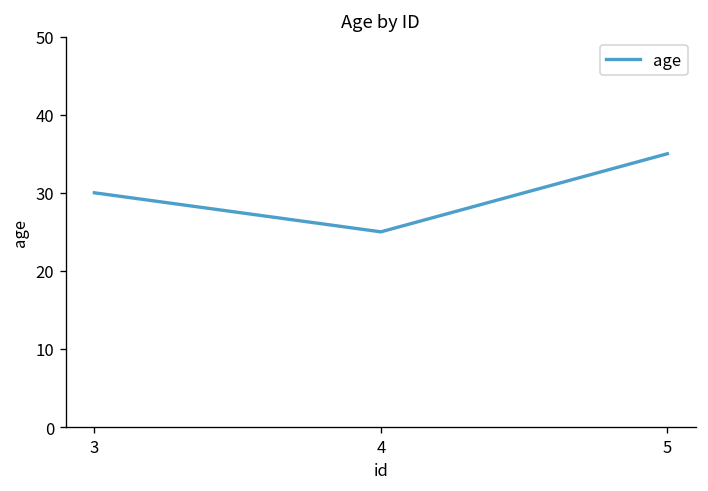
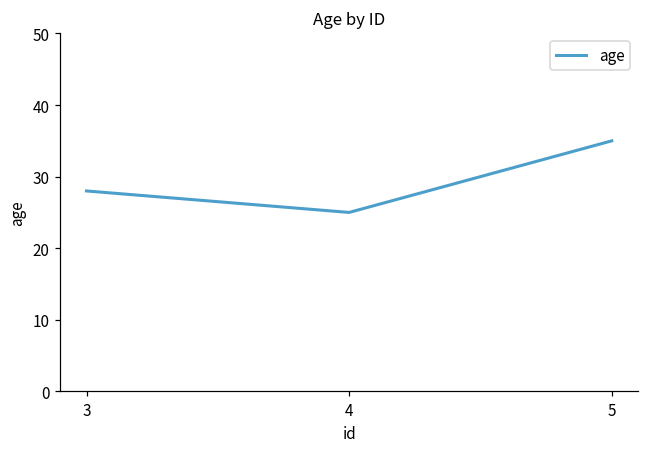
3: 30 -> 28
